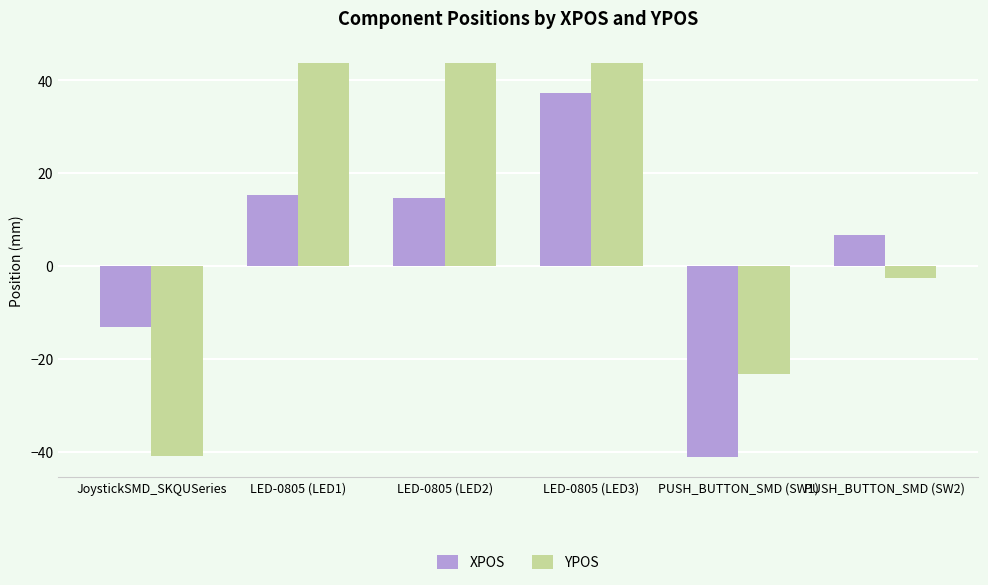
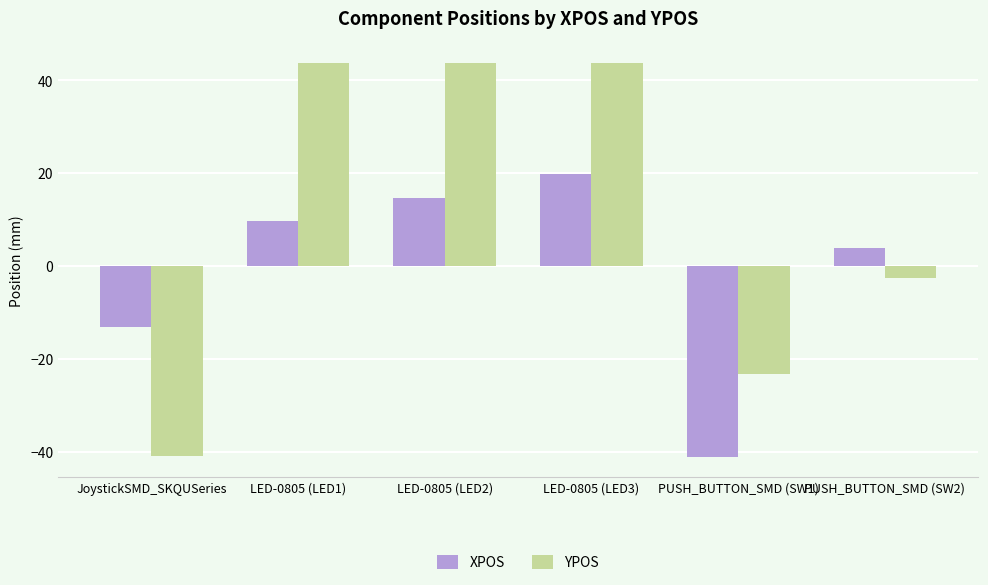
XPOS, LED-0805 (LED1): 15 -> 10
XPOS, LED-0805 (LED3): 37 -> 20
XPOS, PUSH_BUTTON_SMD (SW2): 7 -> 4
